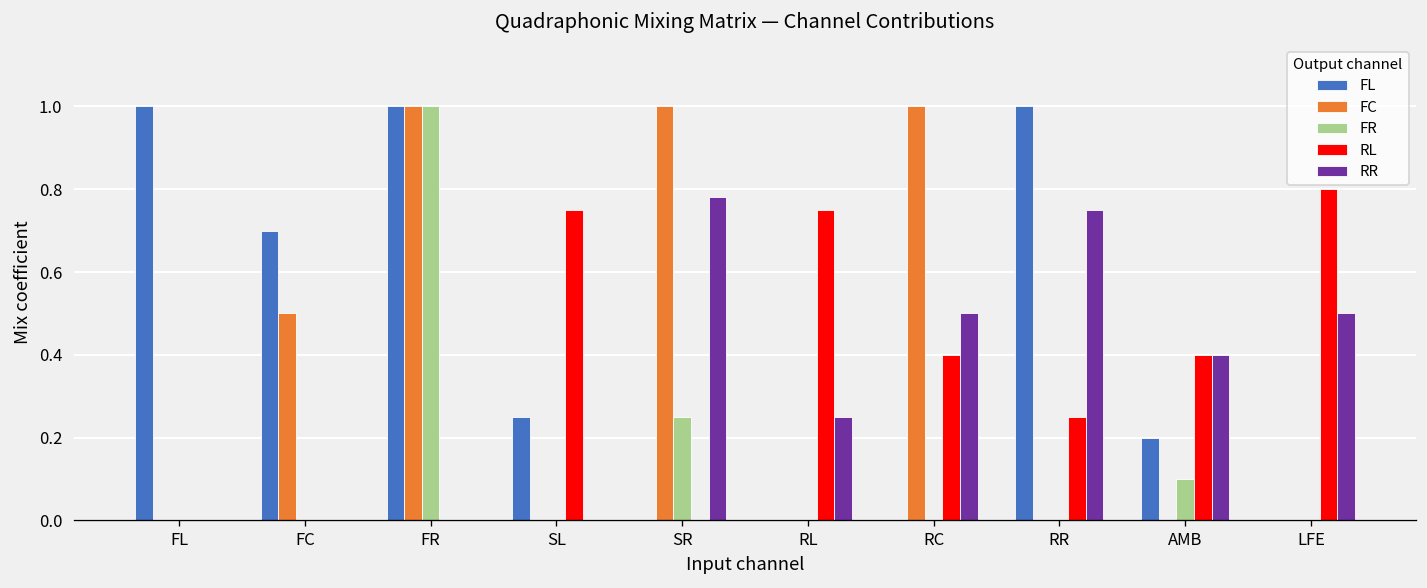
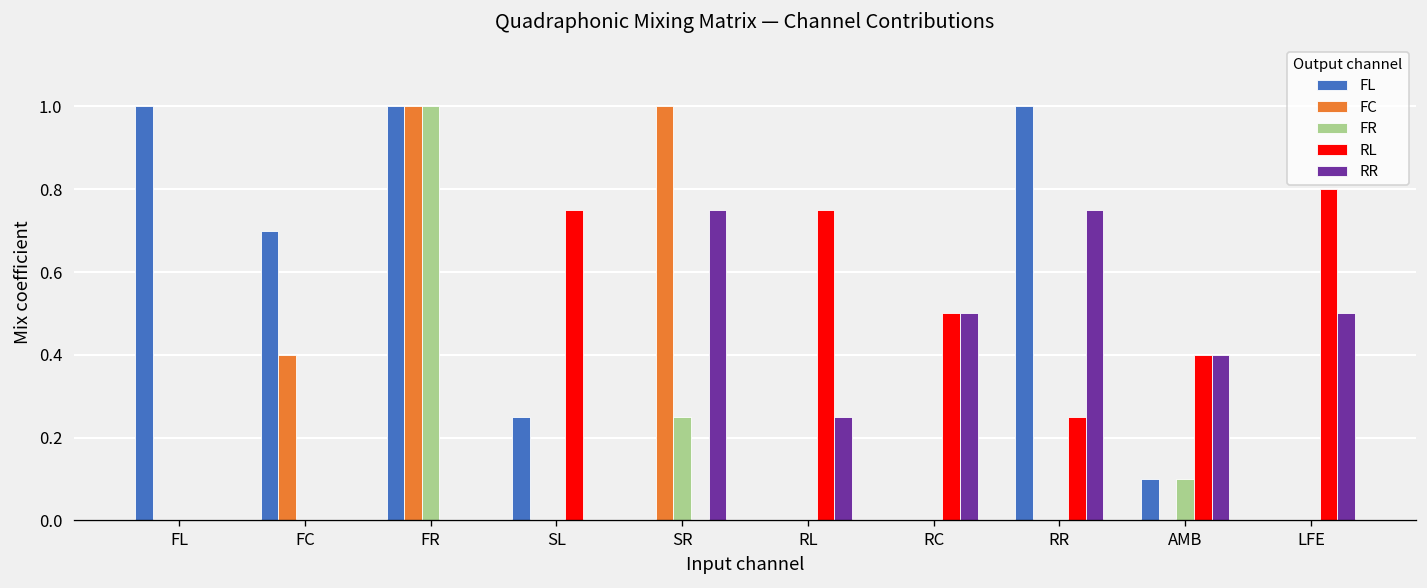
FC, FC: 0.5 -> 0.4
RR, SR: 0.78 -> 0.75
FC, RC: 1 -> 0
RL, RC: 0.4 -> 0.5
FL, AMB: 0.2 -> 0.1
